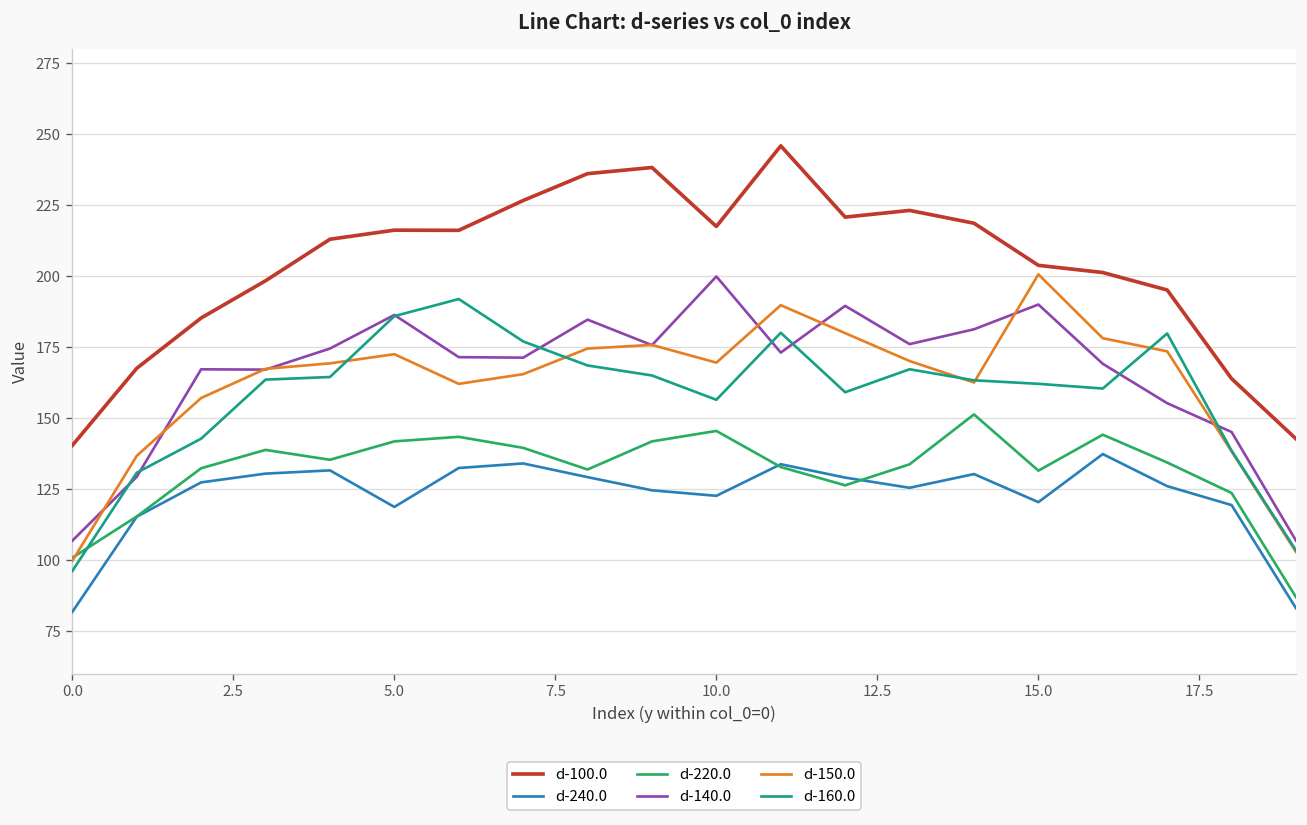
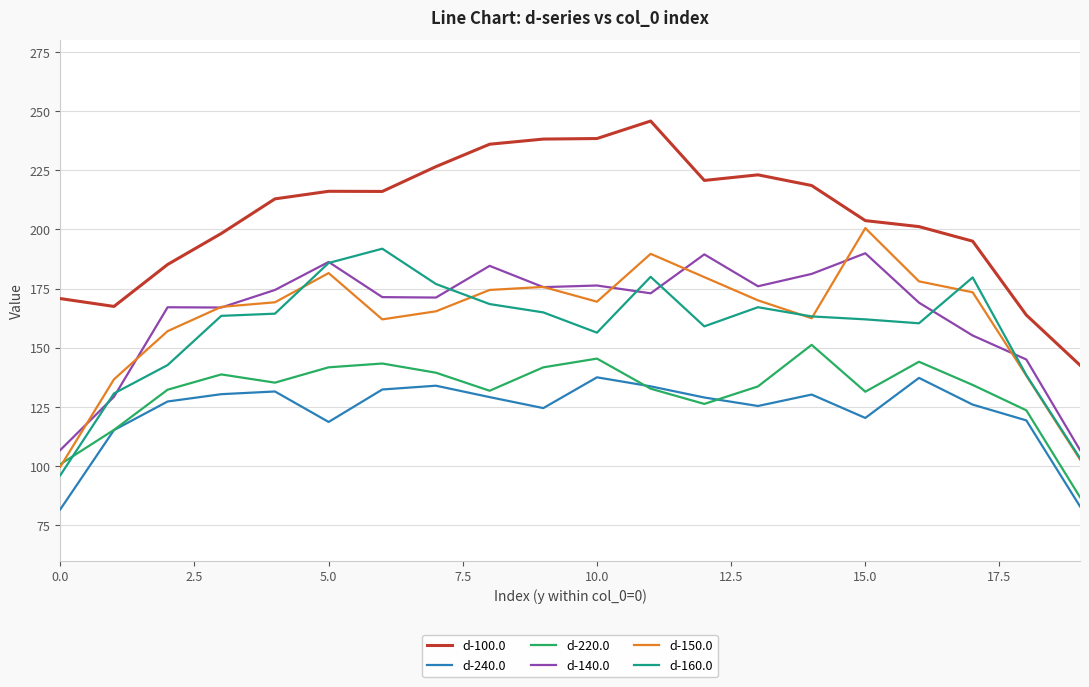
d-100.0, 0.0: 140 -> 171
d-150.0, 5.0: 172 -> 182
d-100.0, 10.0: 217 -> 238
d-240.0, 10.0: 123 -> 138
d-140.0, 10.0: 200 -> 176
